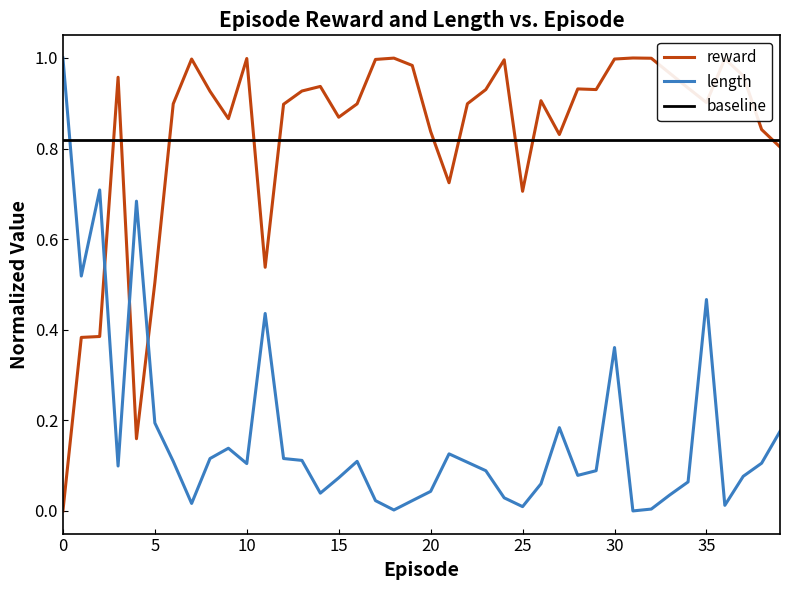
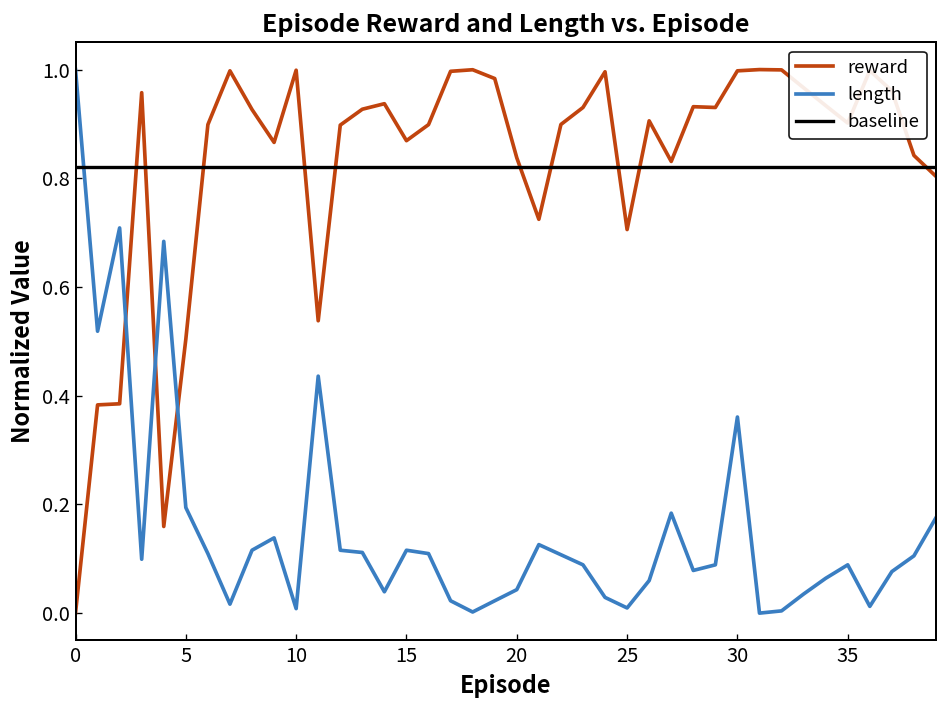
length, 10: 0.10 -> 0.01
length, 15: 0.07 -> 0.12
length, 35: 0.47 -> 0.09
